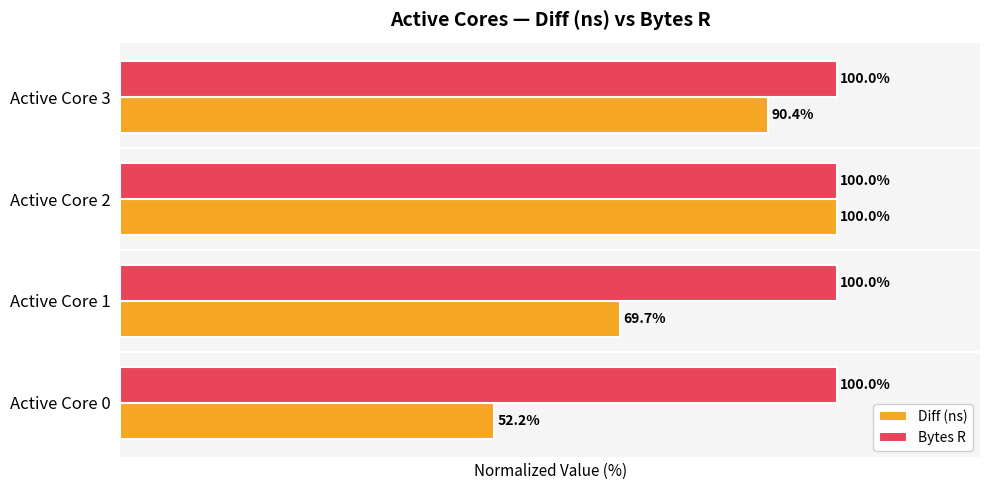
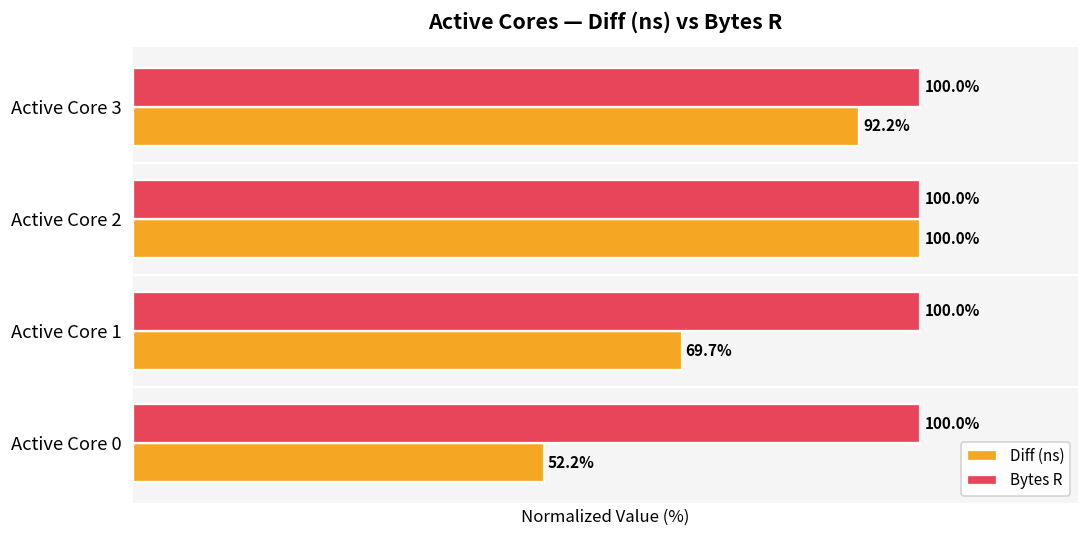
Diff (ns), Active Core 3: 90.4% -> 92.2%
